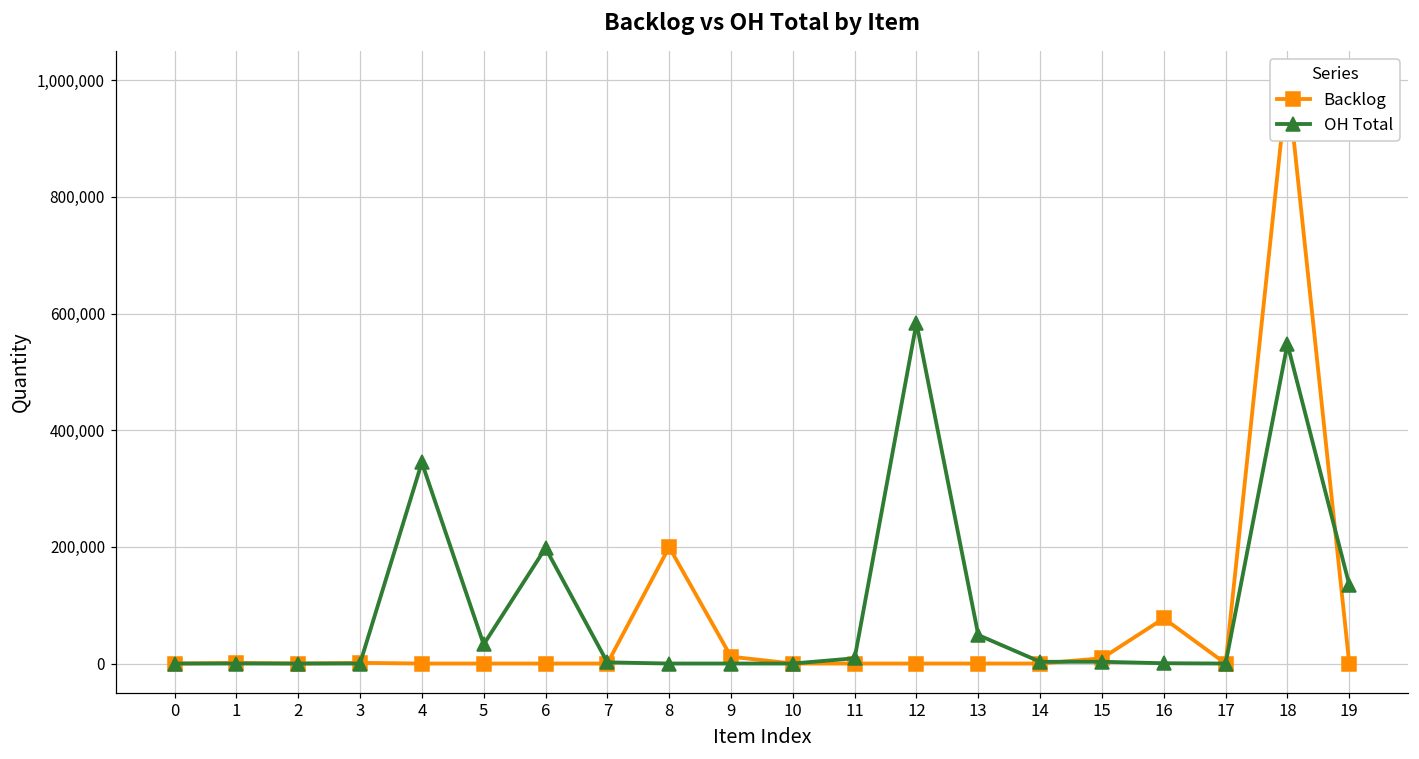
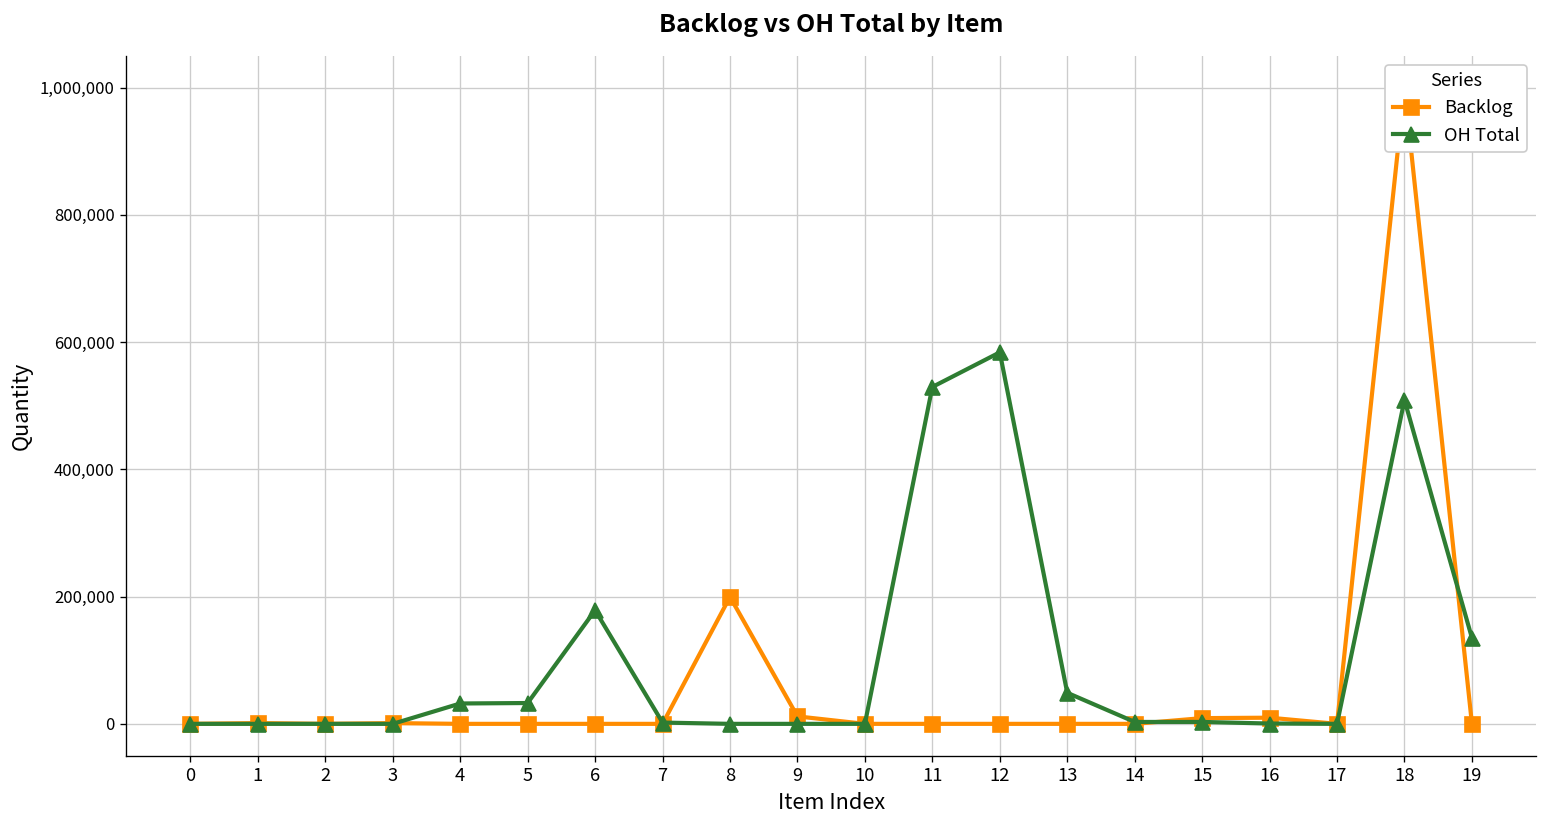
OH Total, 4: 340,000 -> 30,000
OH Total, 6: 200,000 -> 180,000
OH Total, 11: 10,000 -> 530,000
Backlog, 16: 80,000 -> 10,000
OH Total, 18: 550,000 -> 510,000
